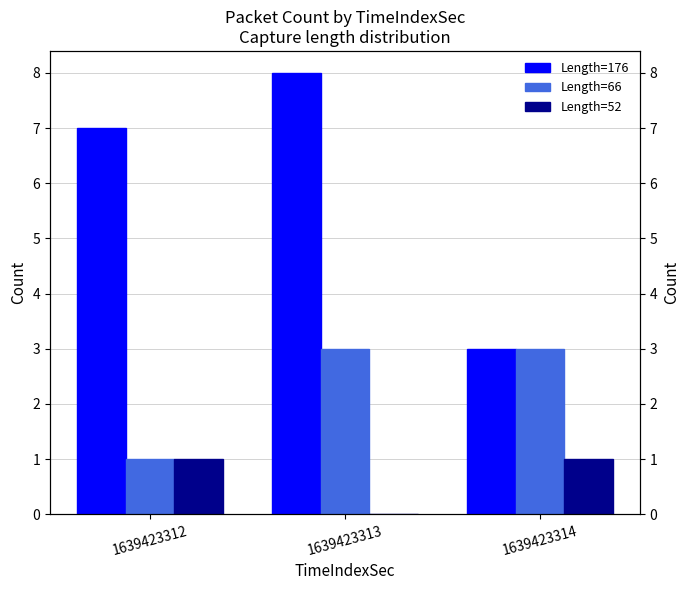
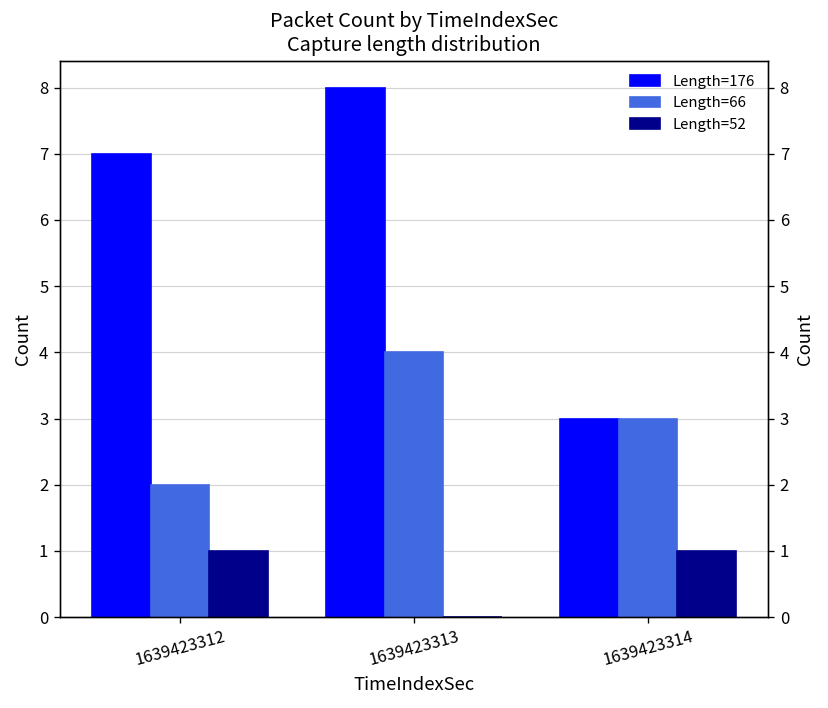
Length=66, 1639423312: 1 -> 2
Length=66, 1639423313: 3 -> 4
